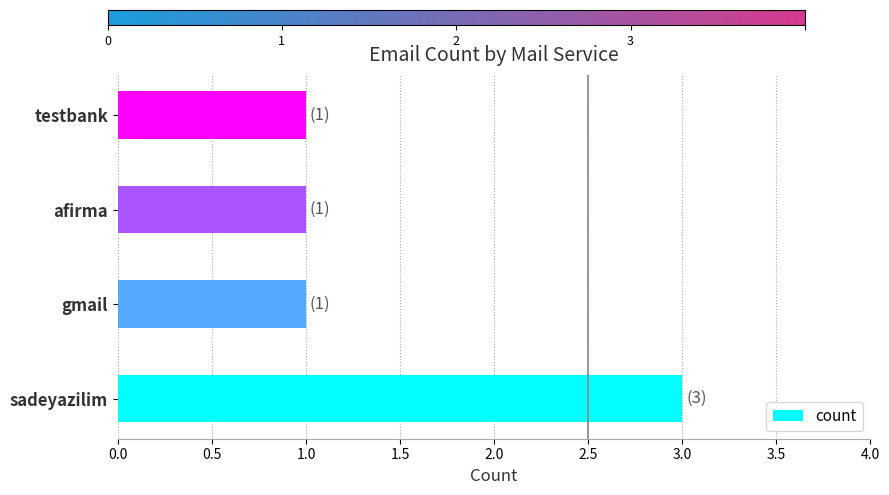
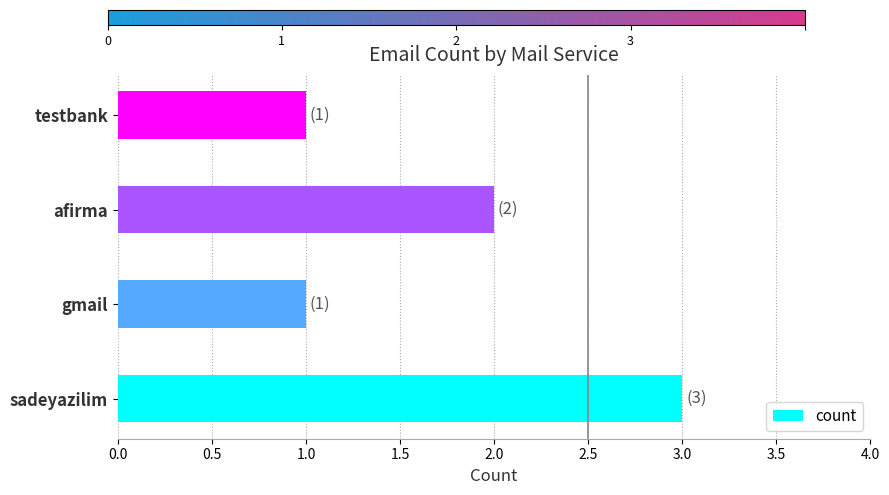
afirma: (1) -> (2)
